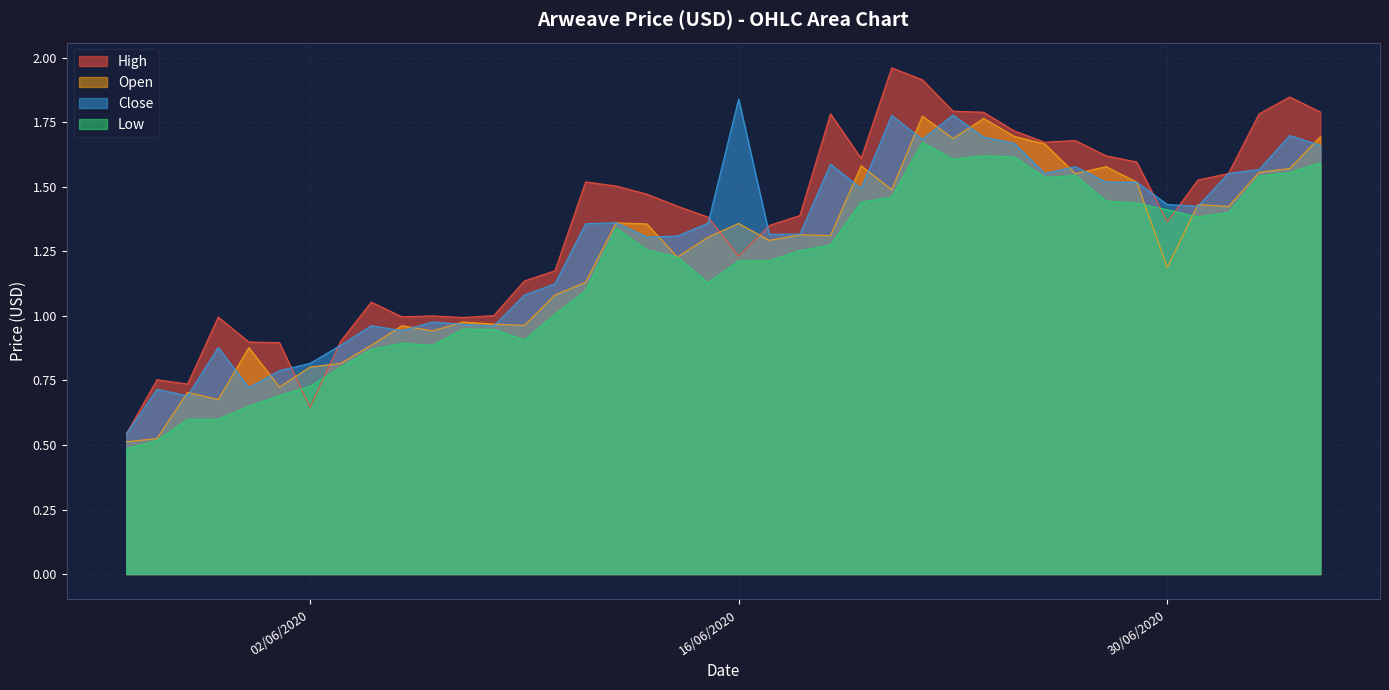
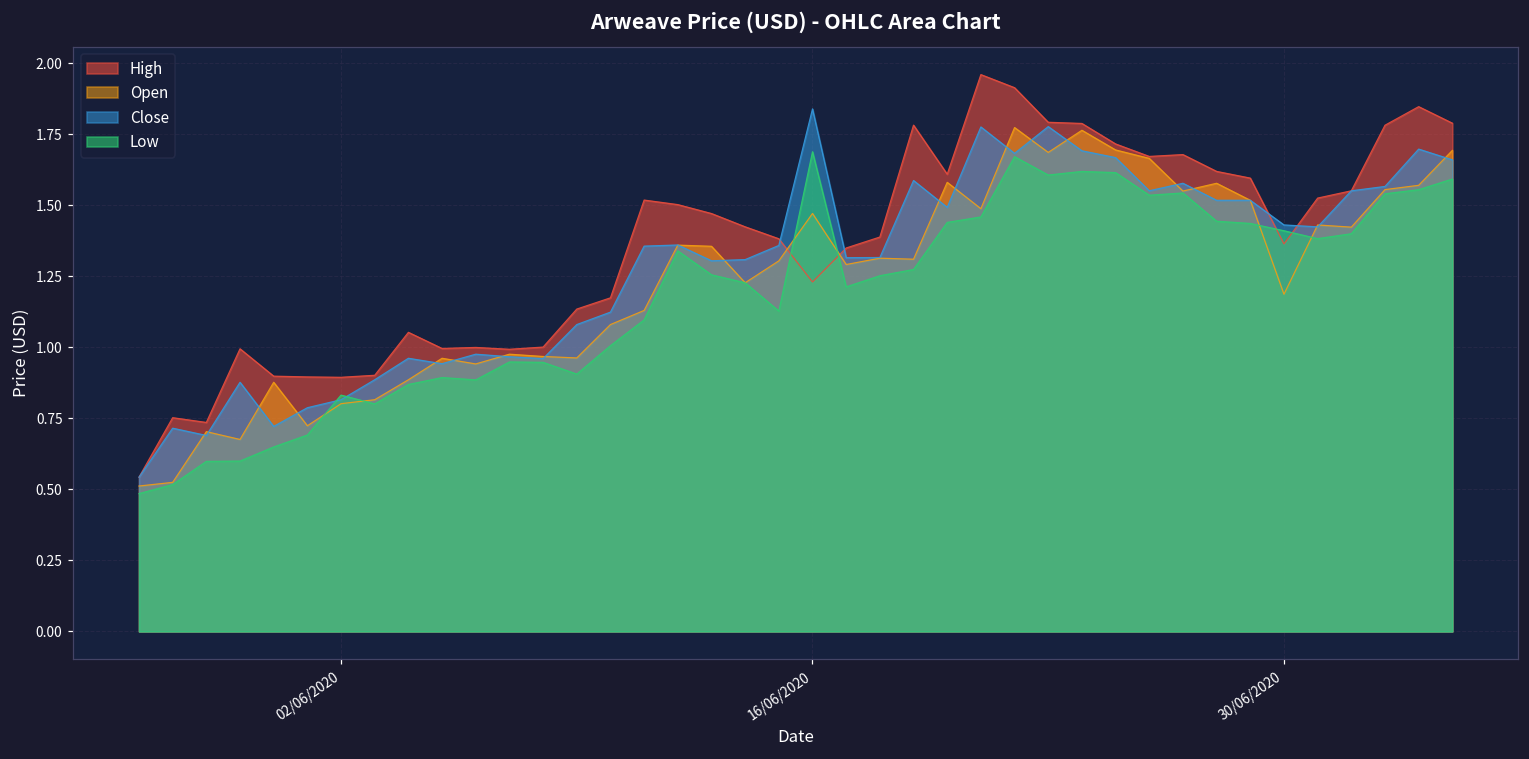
High, 02/06/2020: 0.65 -> 0.89
Low, 02/06/2020: 0.73 -> 0.83
Open, 16/06/2020: 1.36 -> 1.47
Low, 16/06/2020: 1.21 -> 1.69
